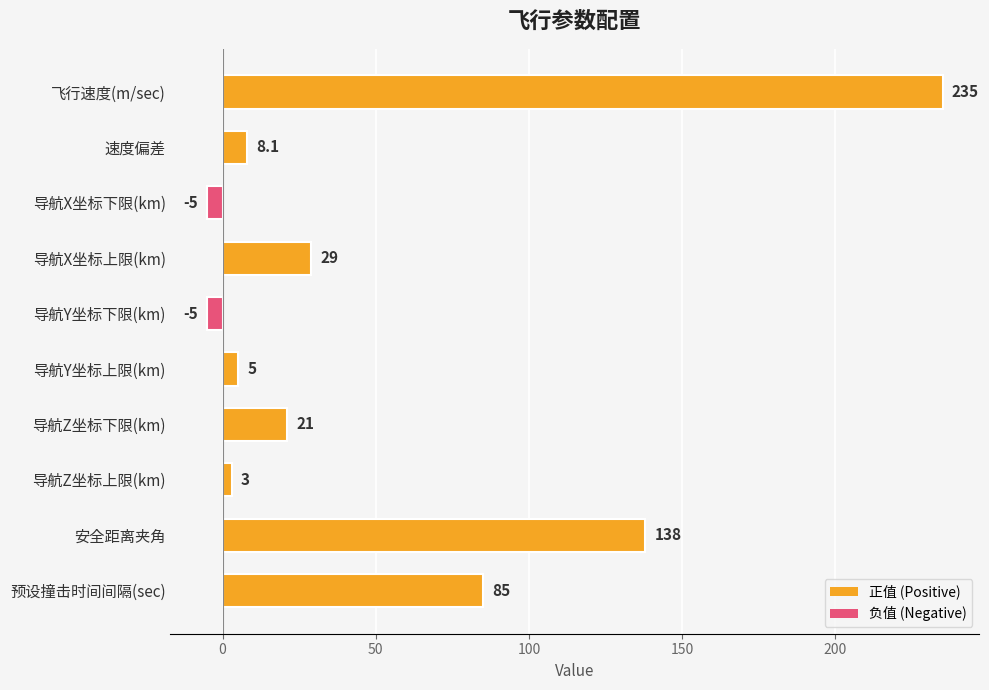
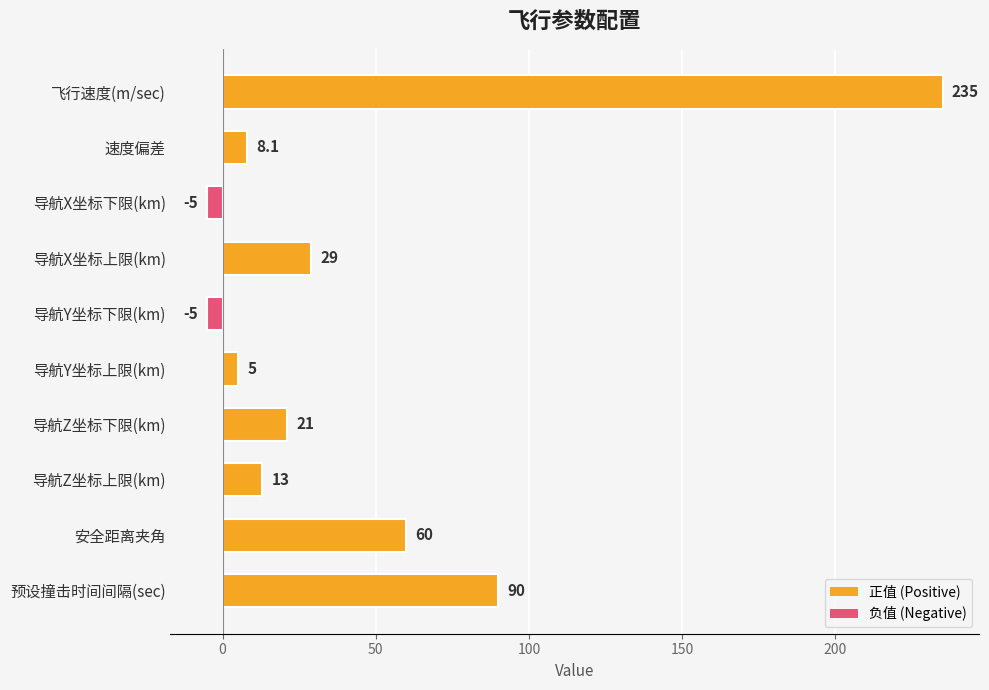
导航Z坐标上限(km): 3 -> 13
安全距离夹角: 138 -> 60
预设撞击时间间隔(sec): 85 -> 90
